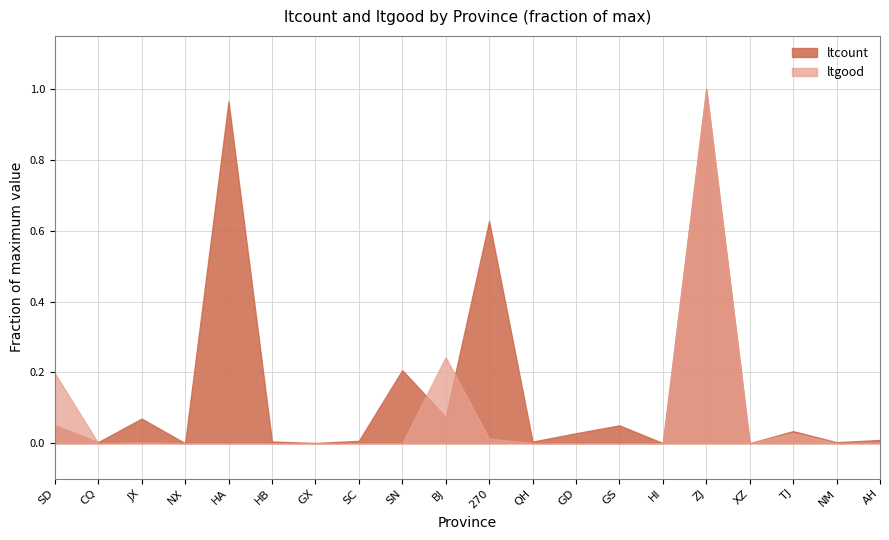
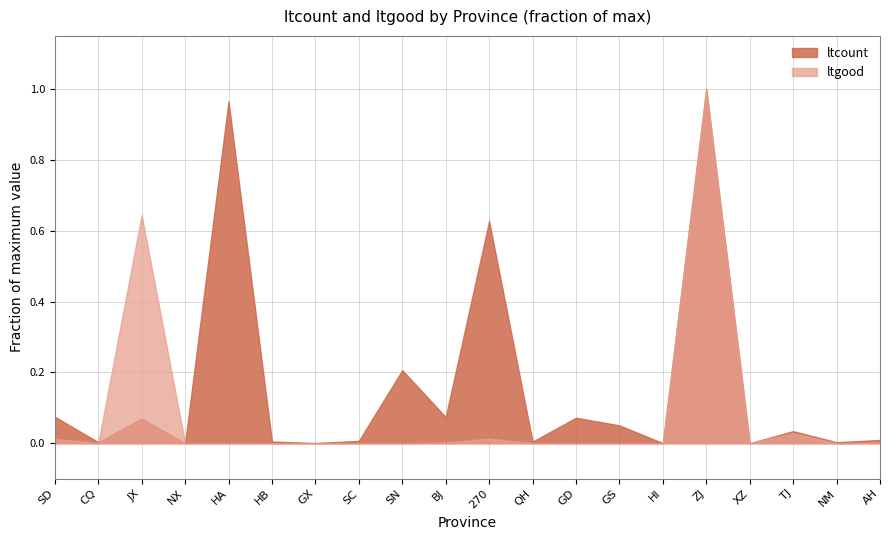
ltcount, SD: 0.05 -> 0.07
ltgood, SD: 0.20 -> 0.01
ltgood, JX: 0.00 -> 0.64
ltgood, BJ: 0.24 -> 0.00
ltcount, GD: 0.03 -> 0.07
